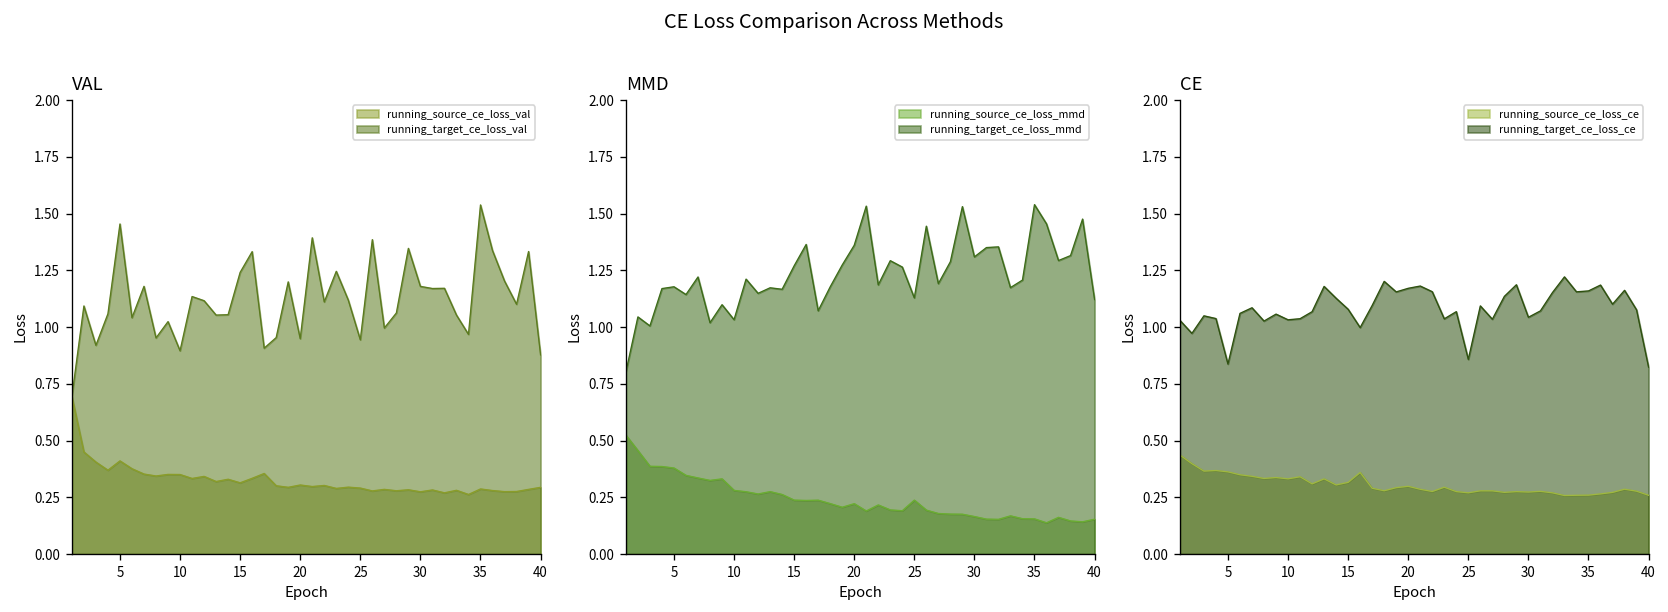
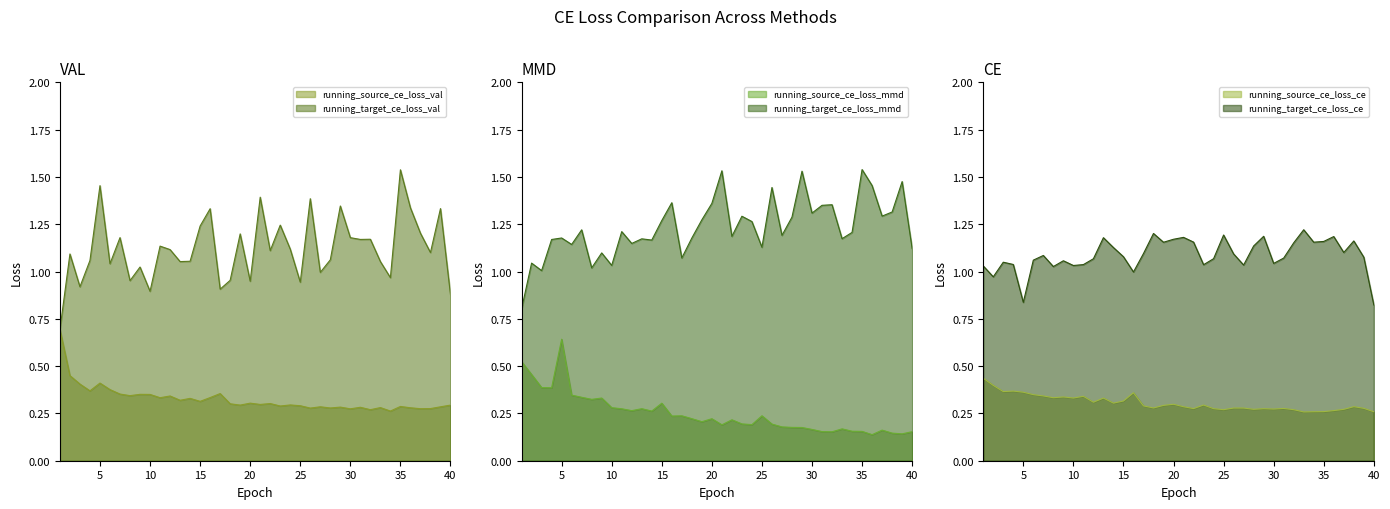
MMD, running_source_ce_loss_mmd, 5: 0.38 -> 0.64
MMD, running_source_ce_loss_mmd, 15: 0.24 -> 0.30
CE, running_target_ce_loss_ce, 25: 0.86 -> 1.19
